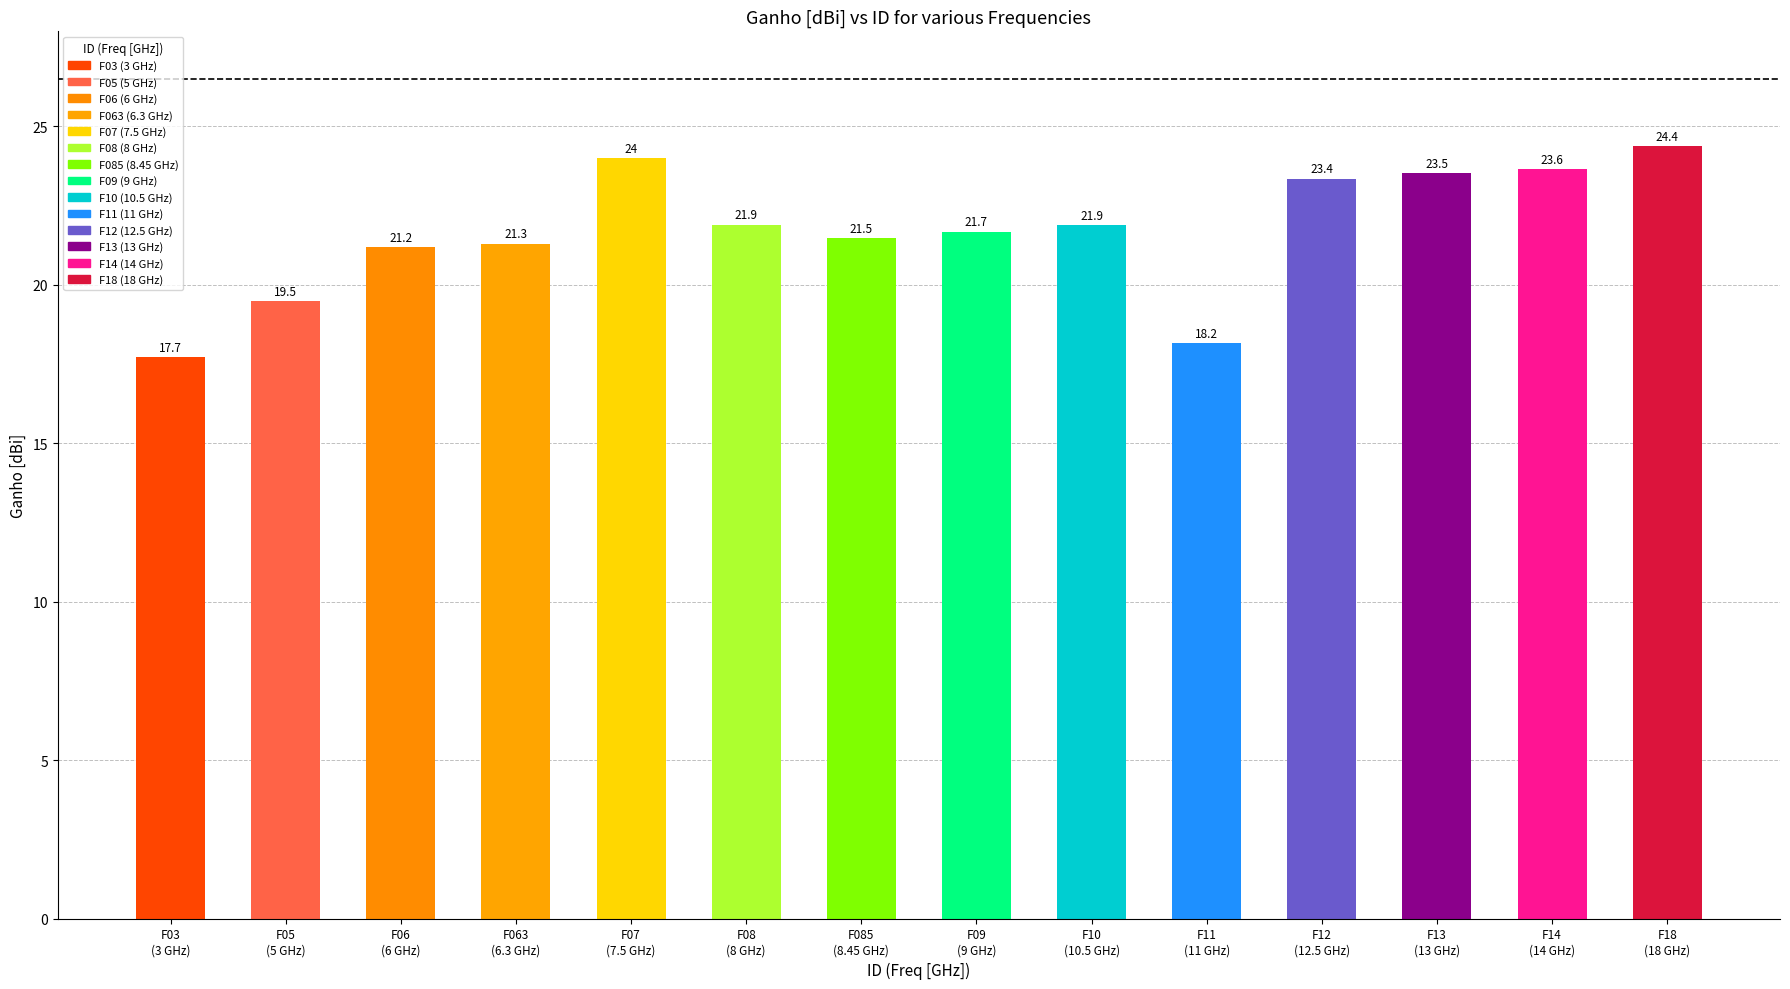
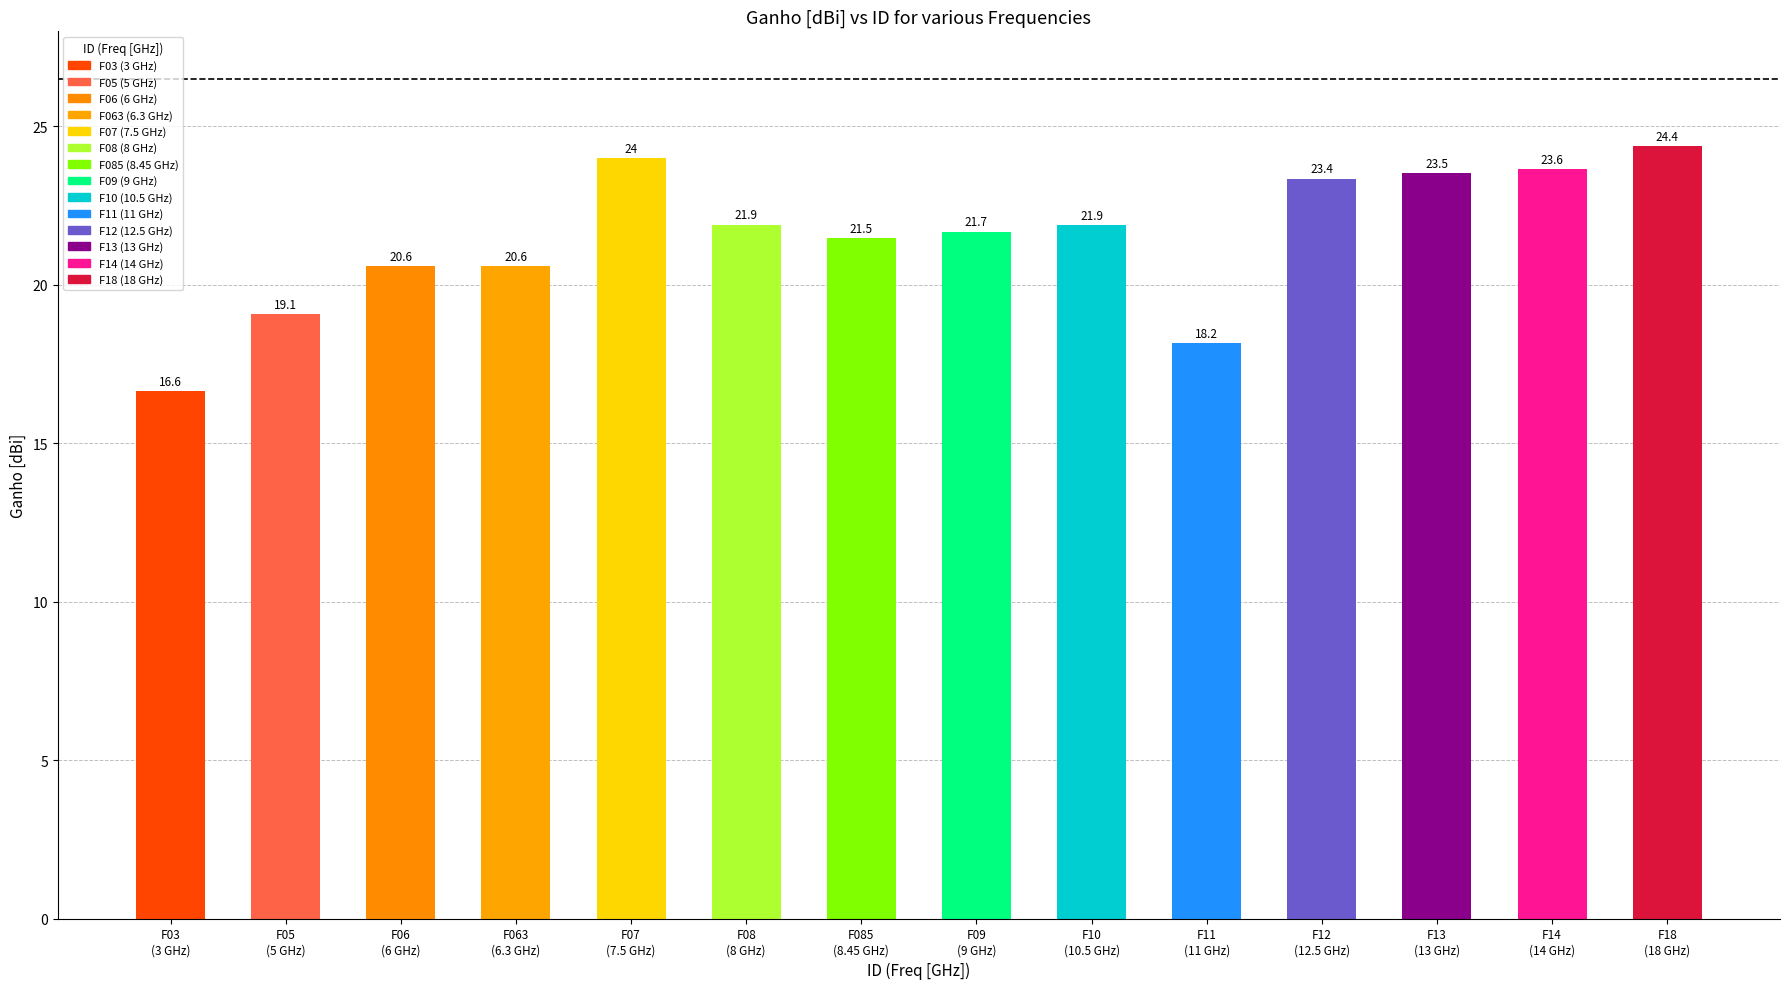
F03 (3 GHz): 17.7 -> 16.6
F05 (5 GHz): 19.5 -> 19.1
F06 (6 GHz): 21.2 -> 20.6
F063 (6.3 GHz): 21.3 -> 20.6
